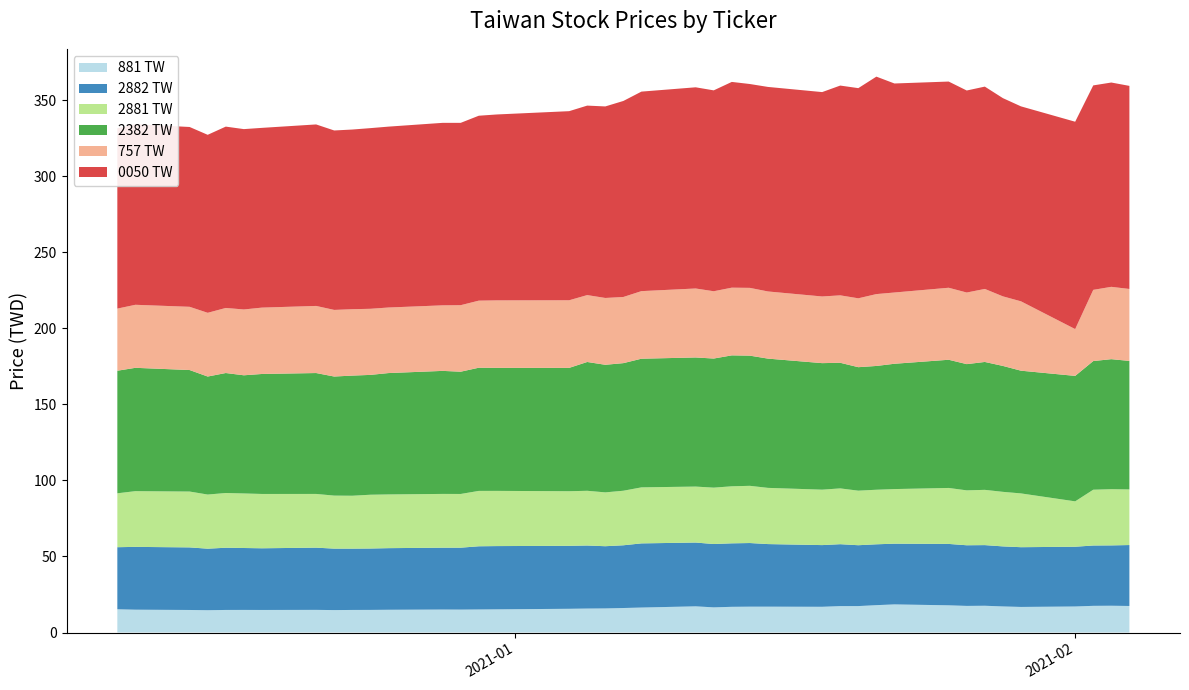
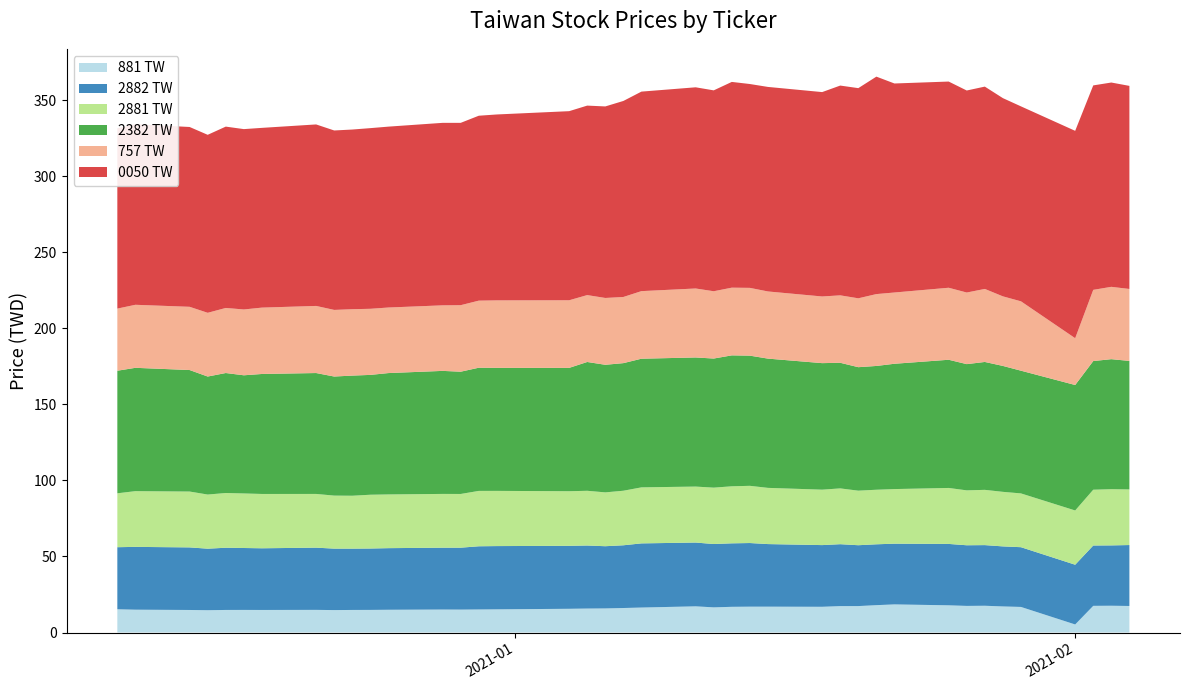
881 TW, 2021-02: 17 -> 5
2881 TW, 2021-02: 30 -> 36
